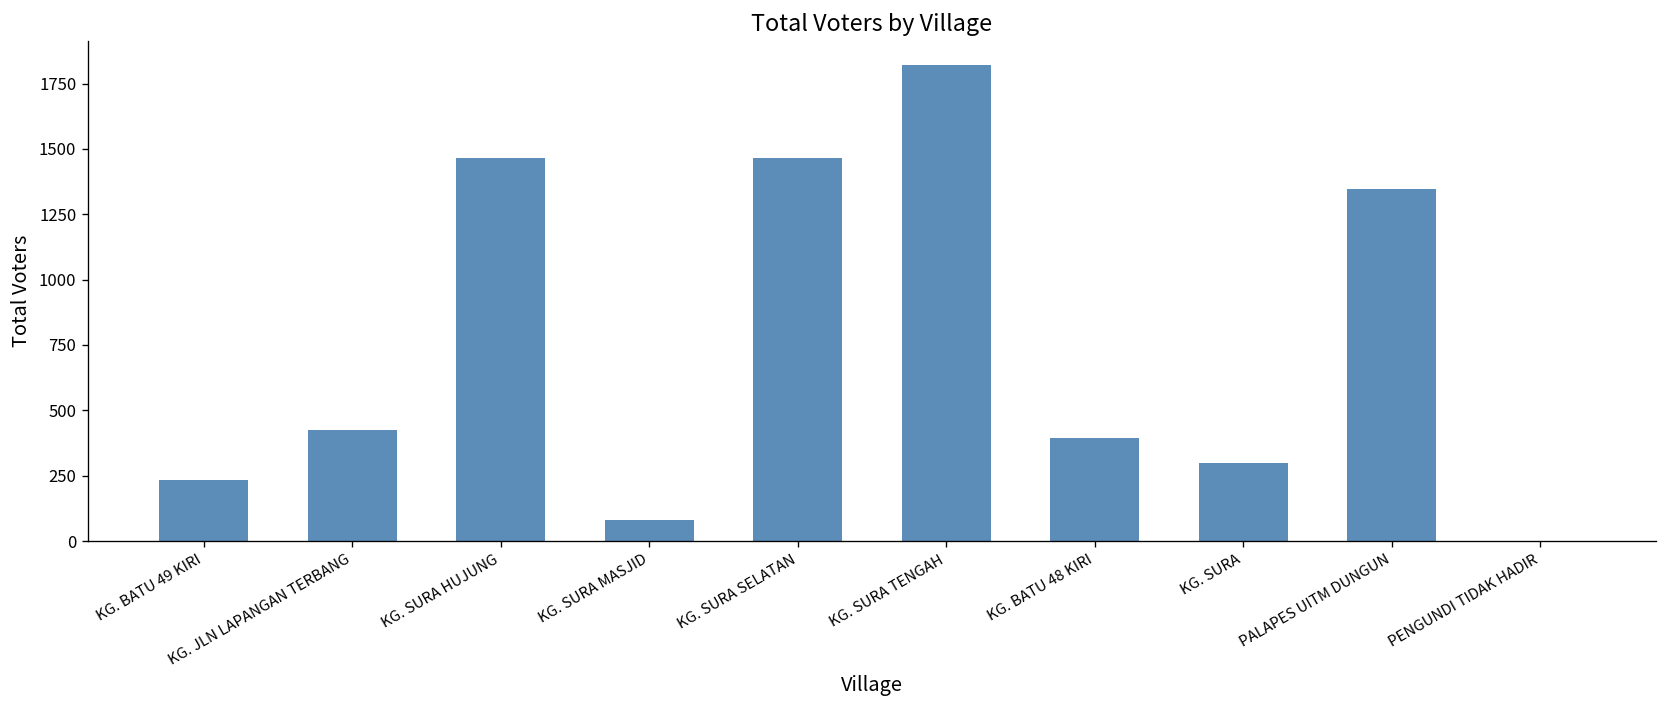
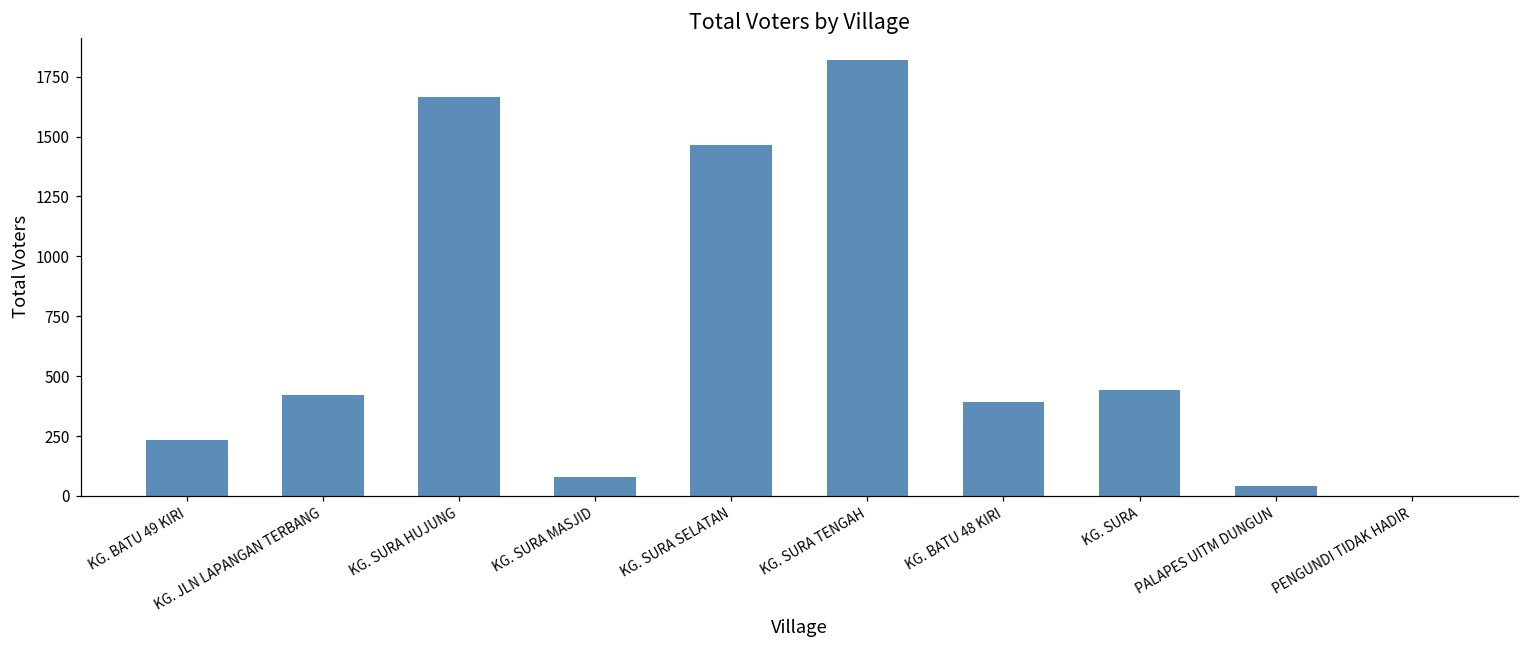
KG. SURA HUJUNG: 1470 -> 1660
KG. SURA: 300 -> 440
PALAPES UITM DUNGUN: 1350 -> 40
